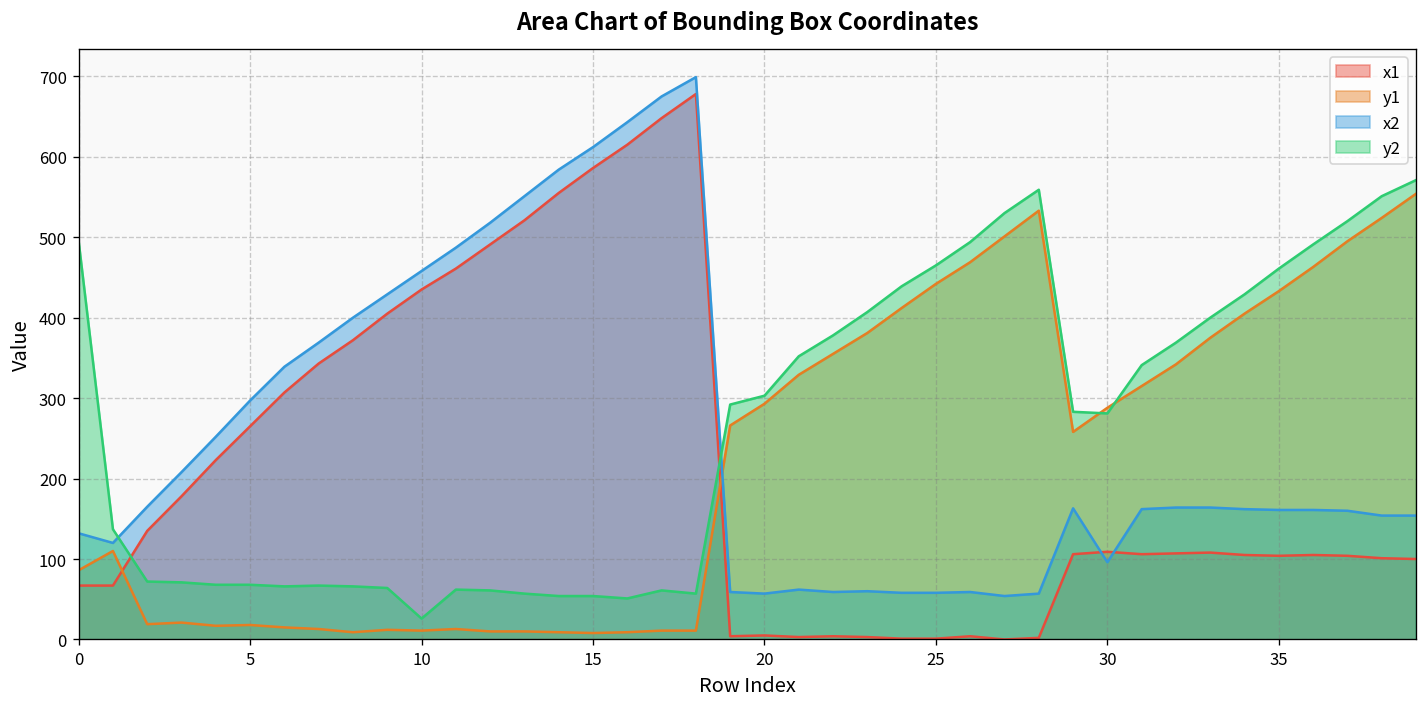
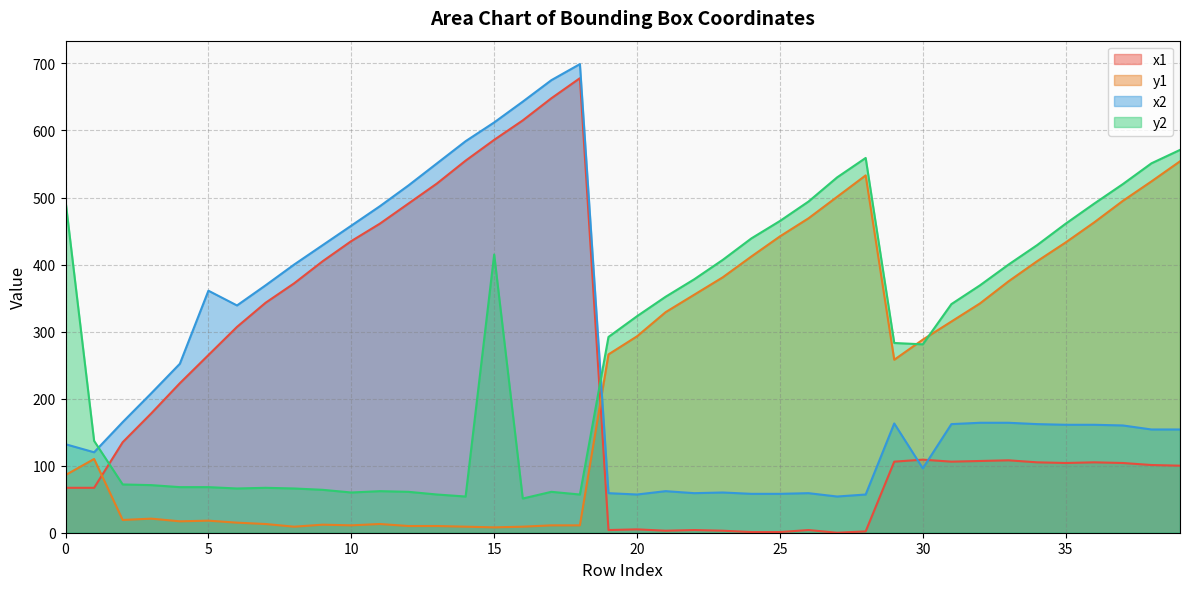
x2, 5: 300 -> 360
y2, 10: 30 -> 60
y2, 15: 50 -> 420
y2, 20: 300 -> 320
